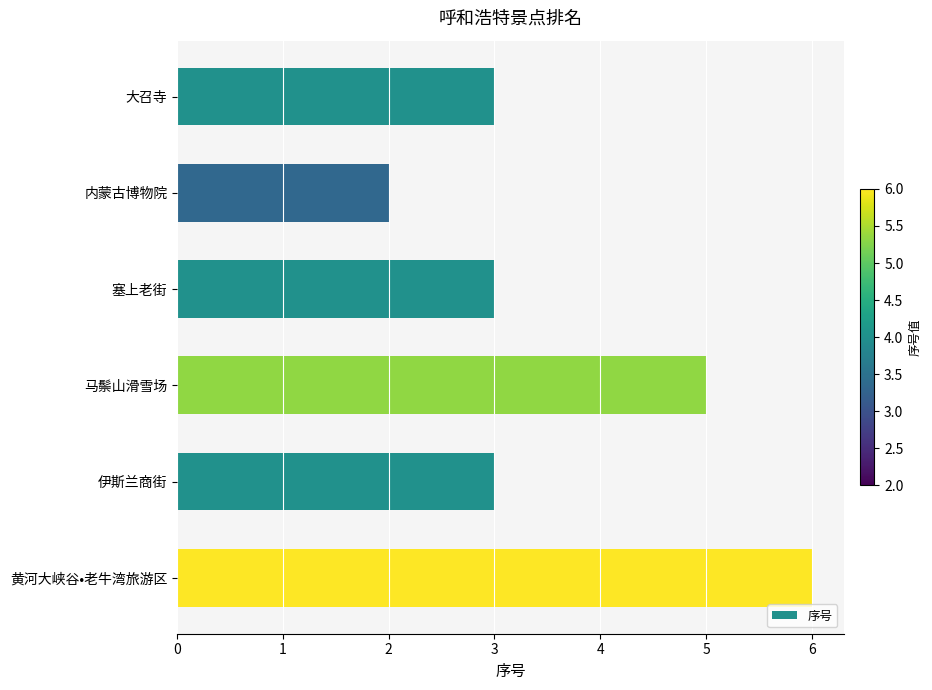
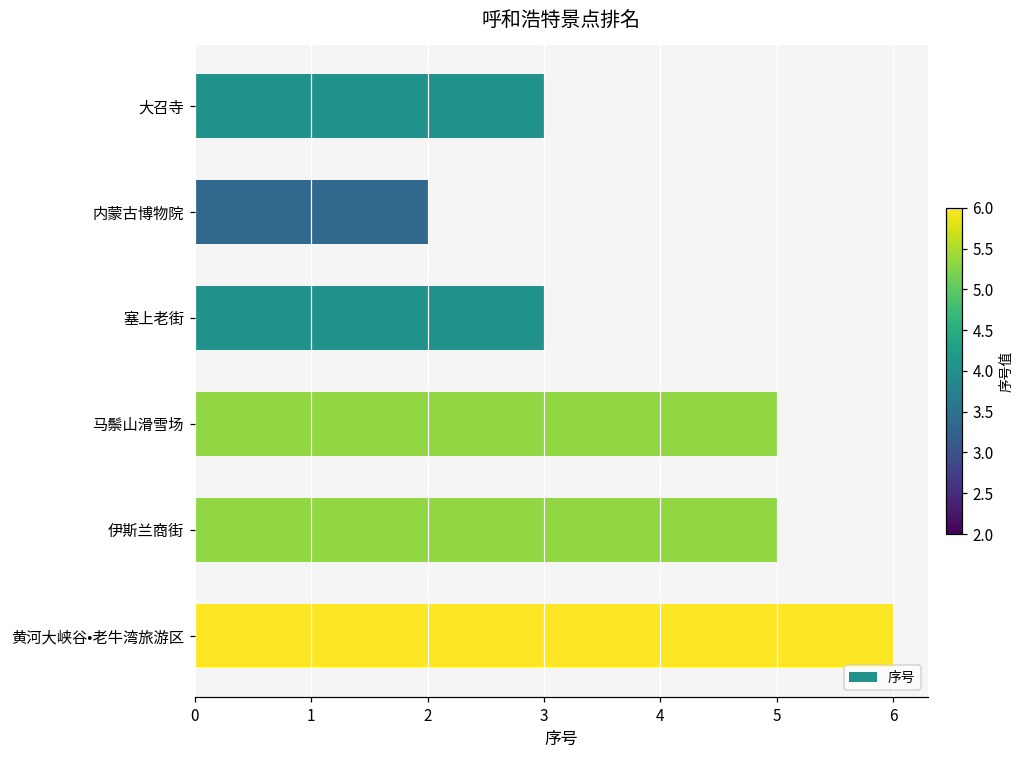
伊斯兰商街: 3 -> 5
